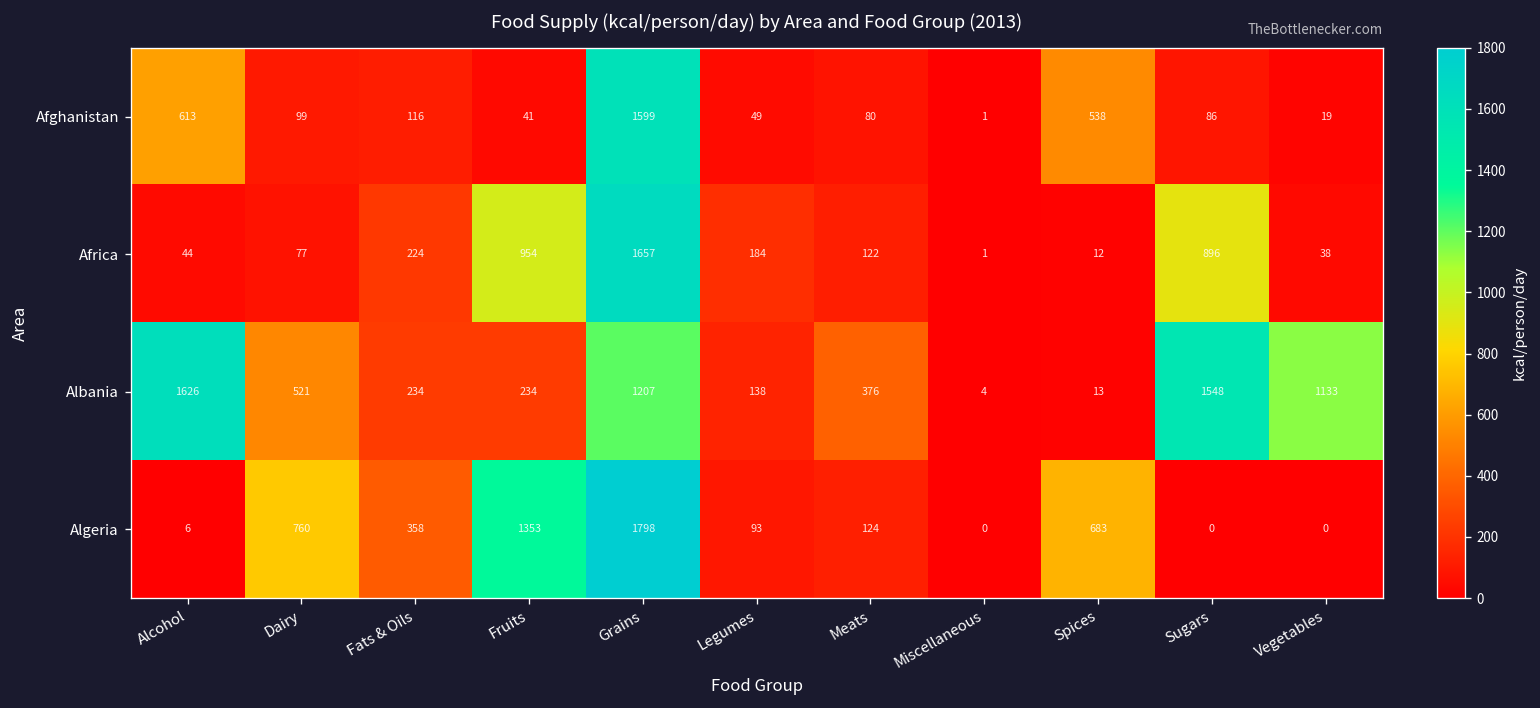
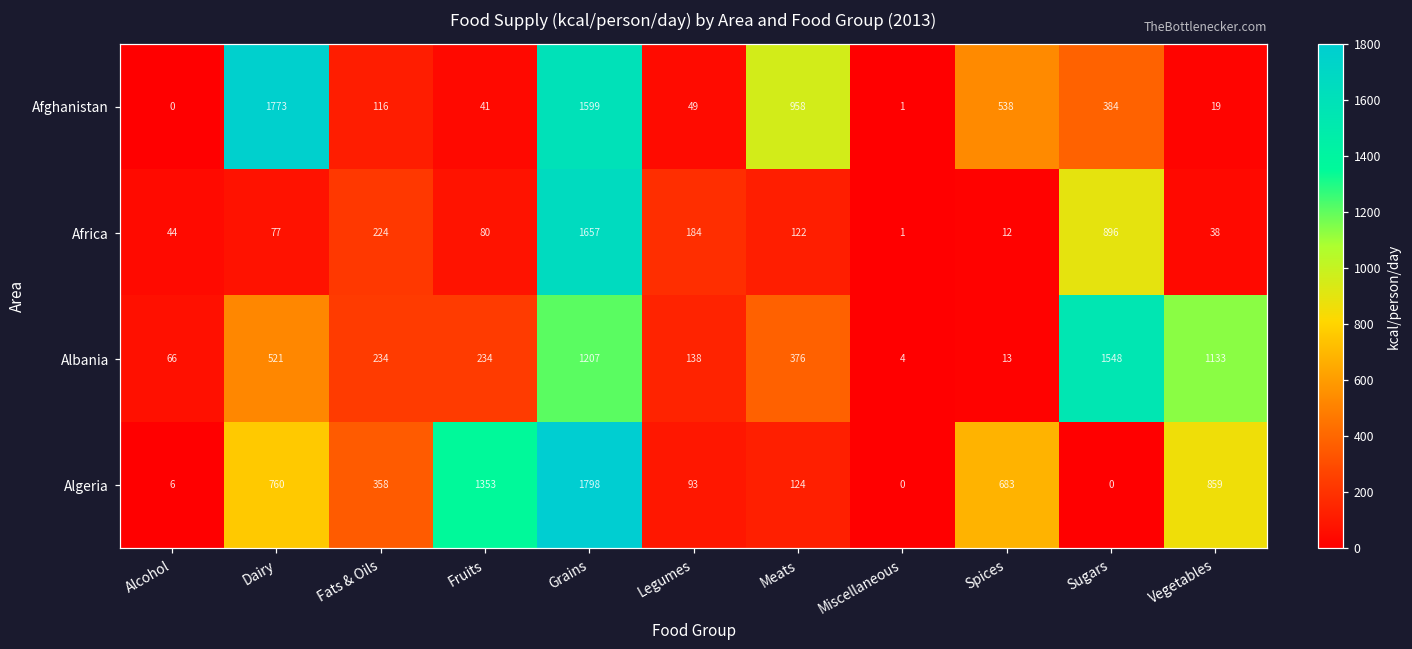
Afghanistan, Alcohol: 613 -> 0
Afghanistan, Dairy: 99 -> 1773
Afghanistan, Meats: 80 -> 958
Afghanistan, Sugars: 86 -> 384
Africa, Fruits: 954 -> 80
Albania, Alcohol: 1626 -> 66
Algeria, Vegetables: 0 -> 859
